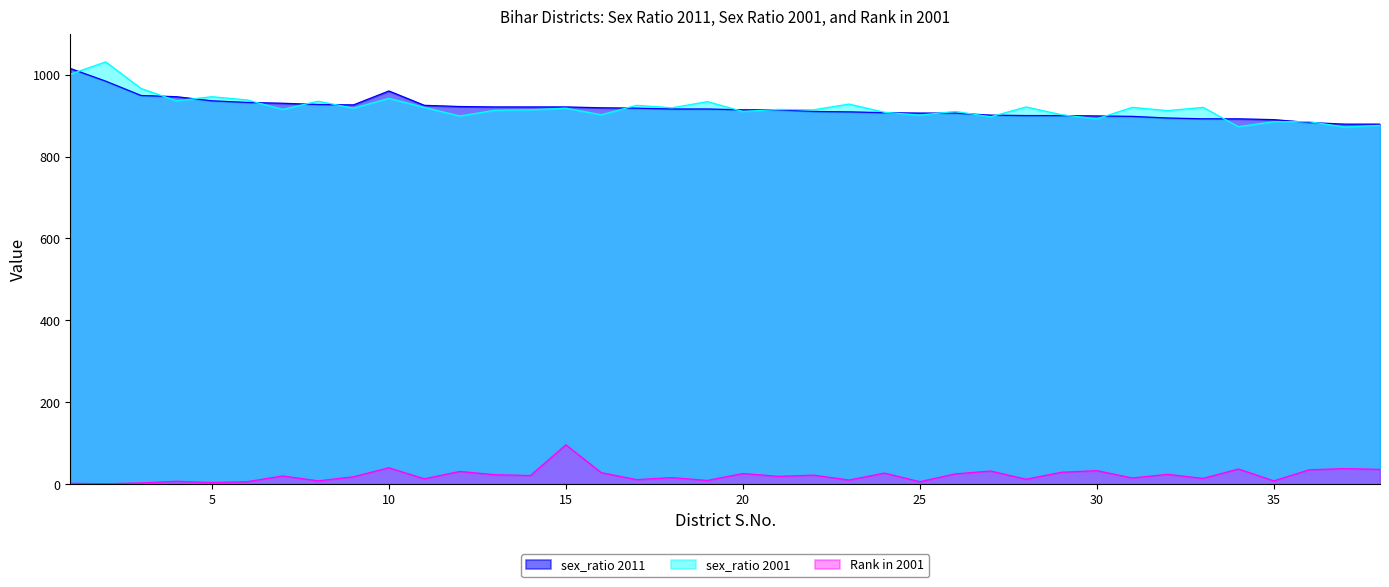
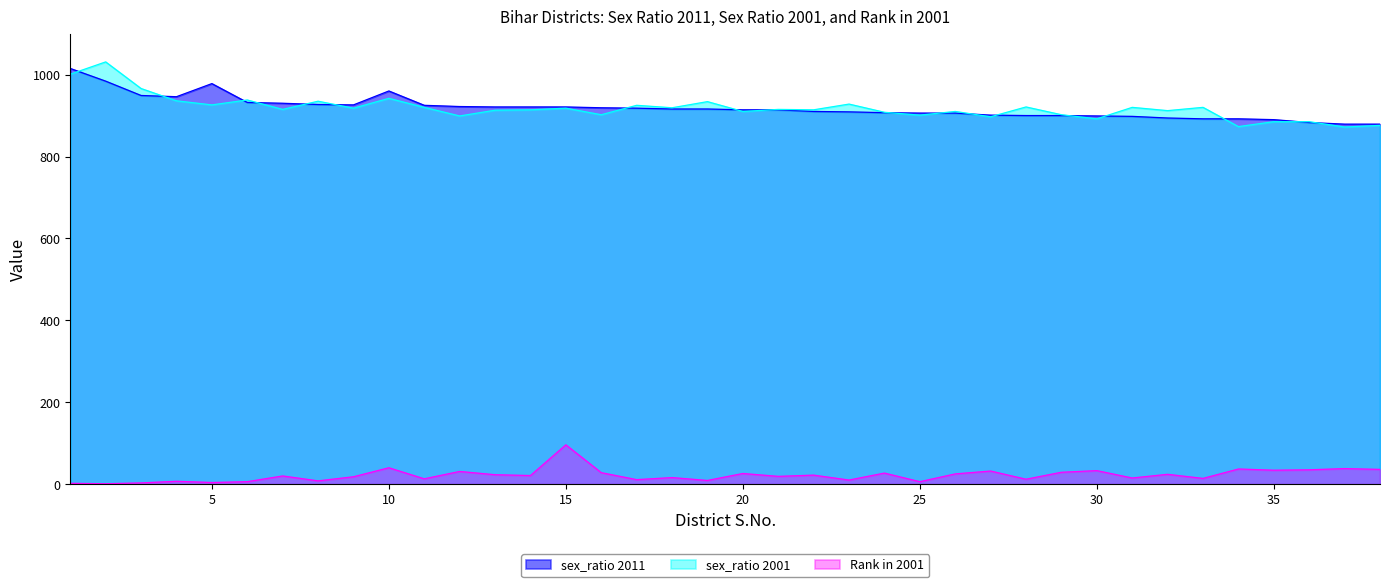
sex_ratio 2011, 5: 940 -> 980
sex_ratio 2001, 5: 950 -> 930
Rank in 2001, 35: 10 -> 30
